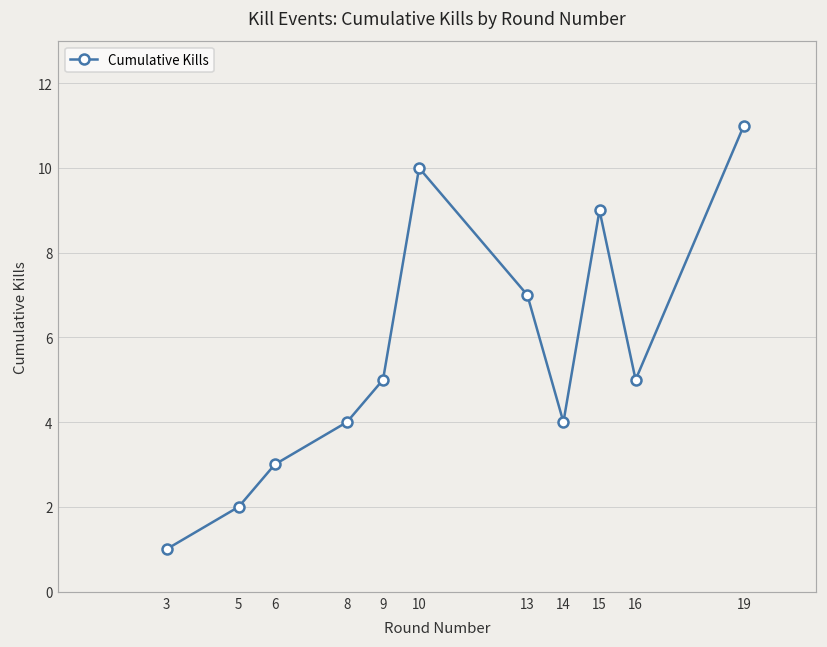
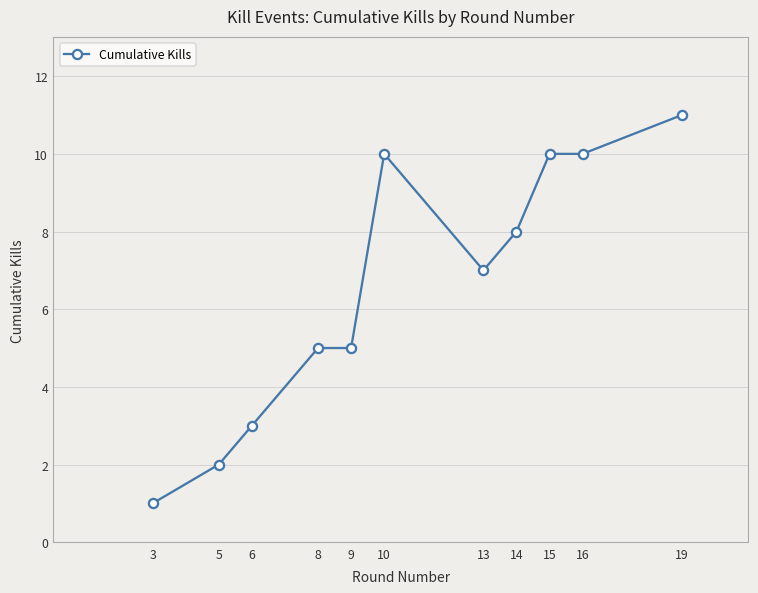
8: 4 -> 5
14: 4 -> 8
15: 9 -> 10
16: 5 -> 10
